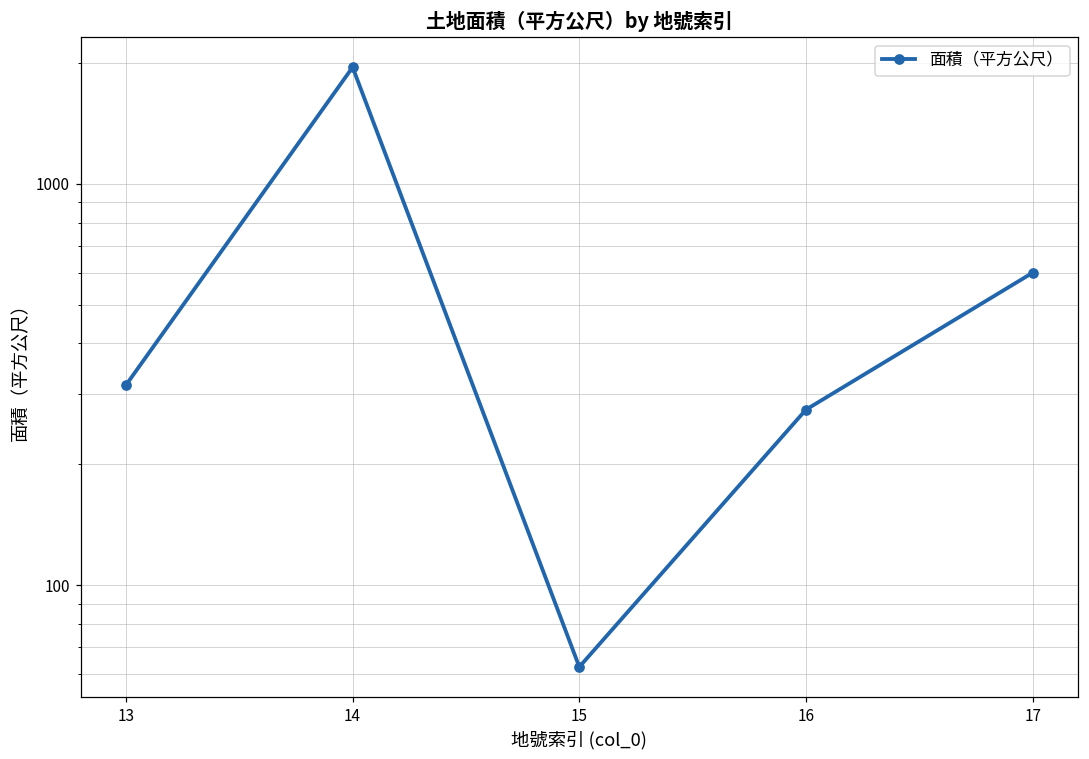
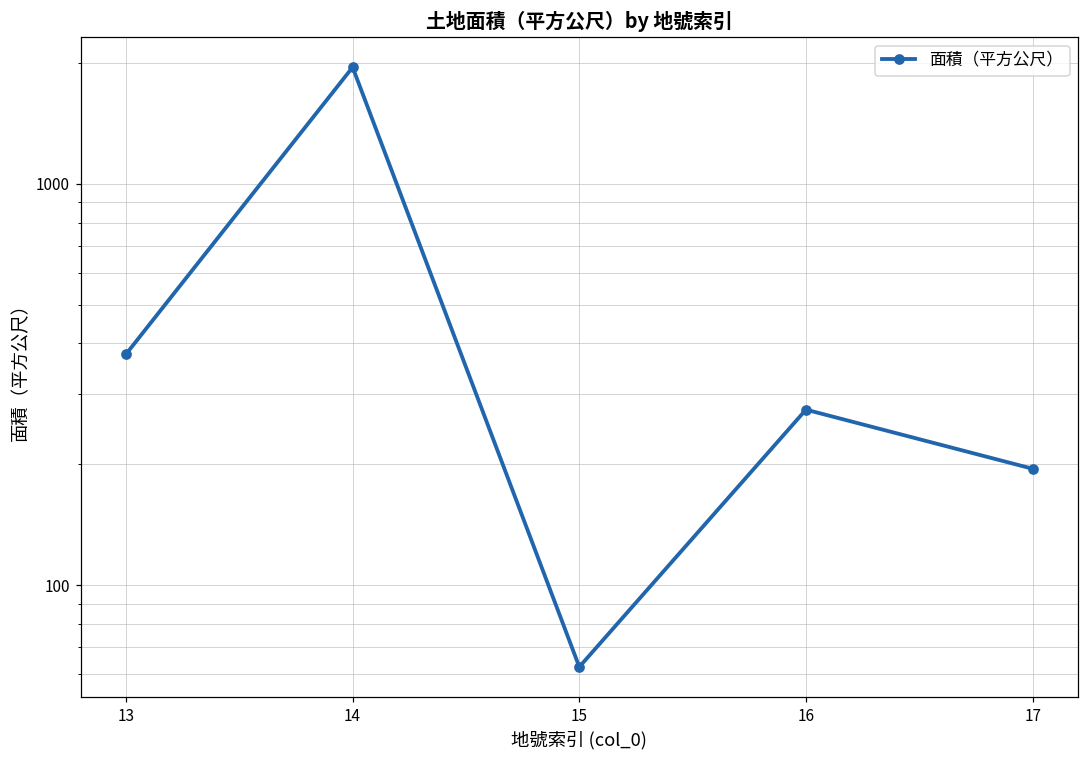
13: 320 -> 380
17: 600 -> 200
